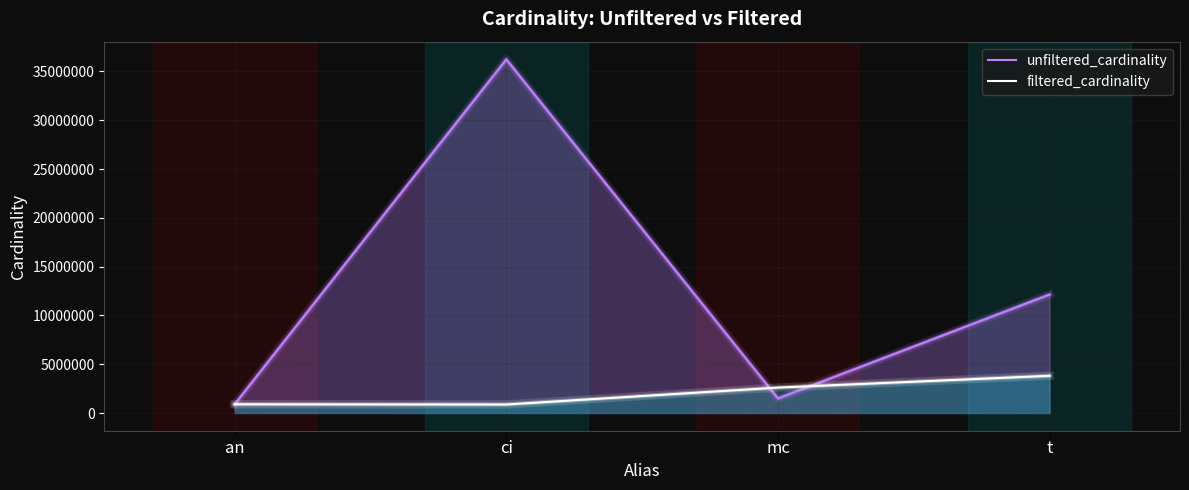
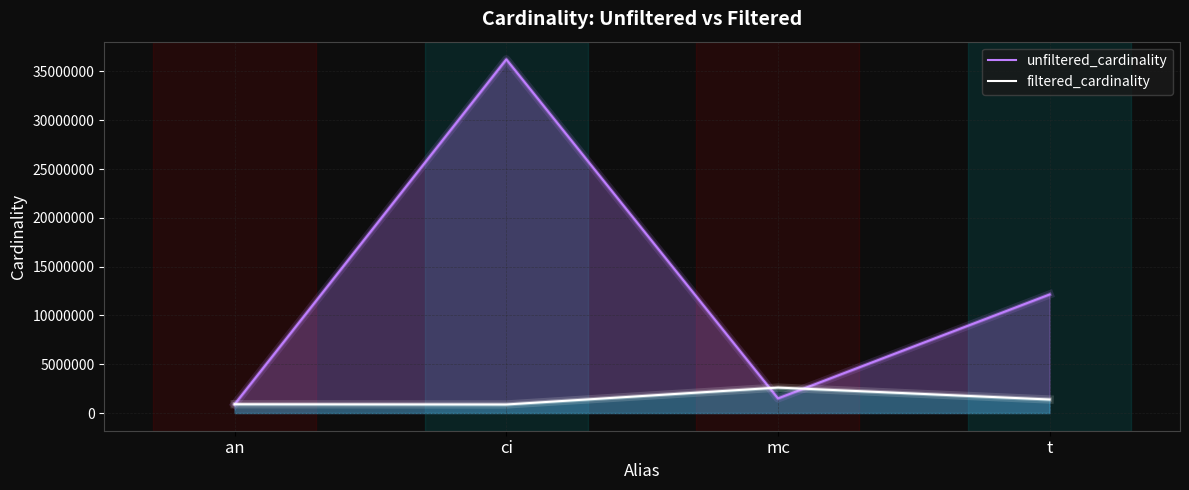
filtered_cardinality, t: 4000000 -> 1000000
